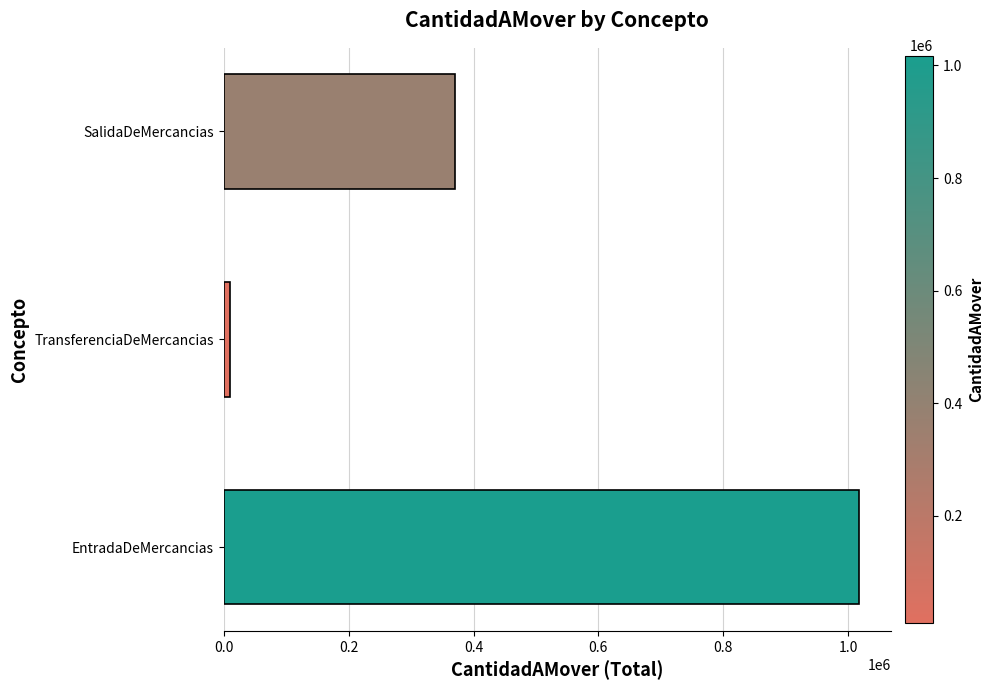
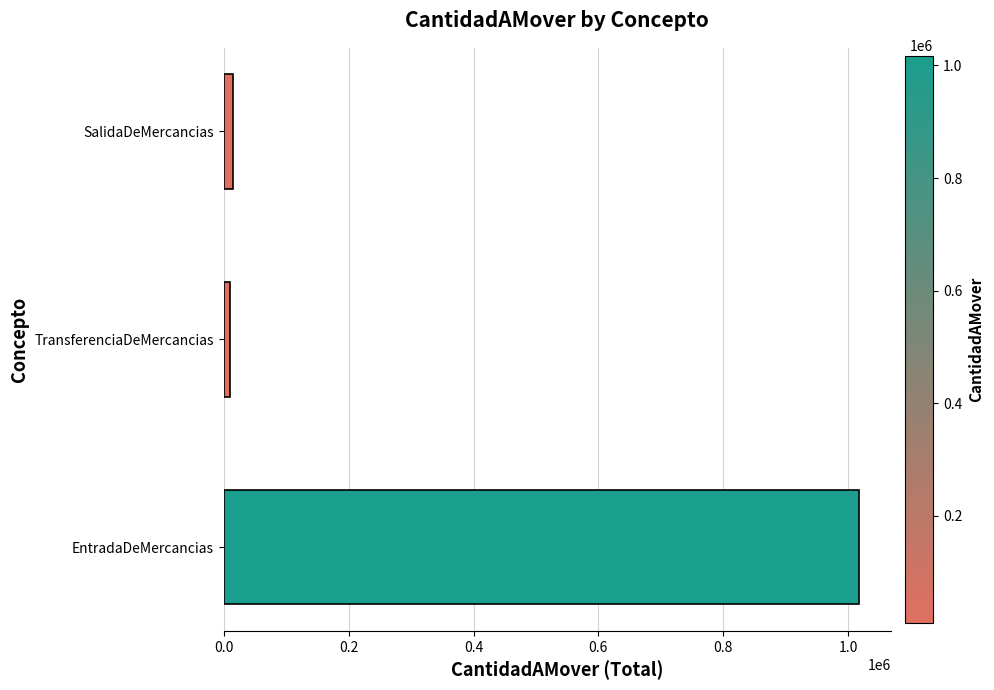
SalidaDeMercancias: 370000 -> 20000
